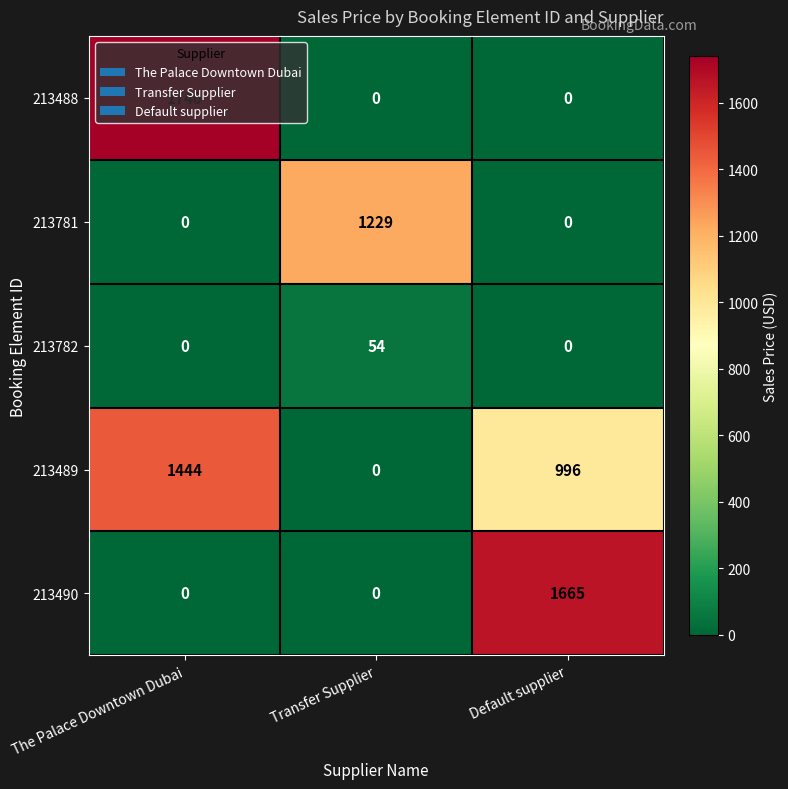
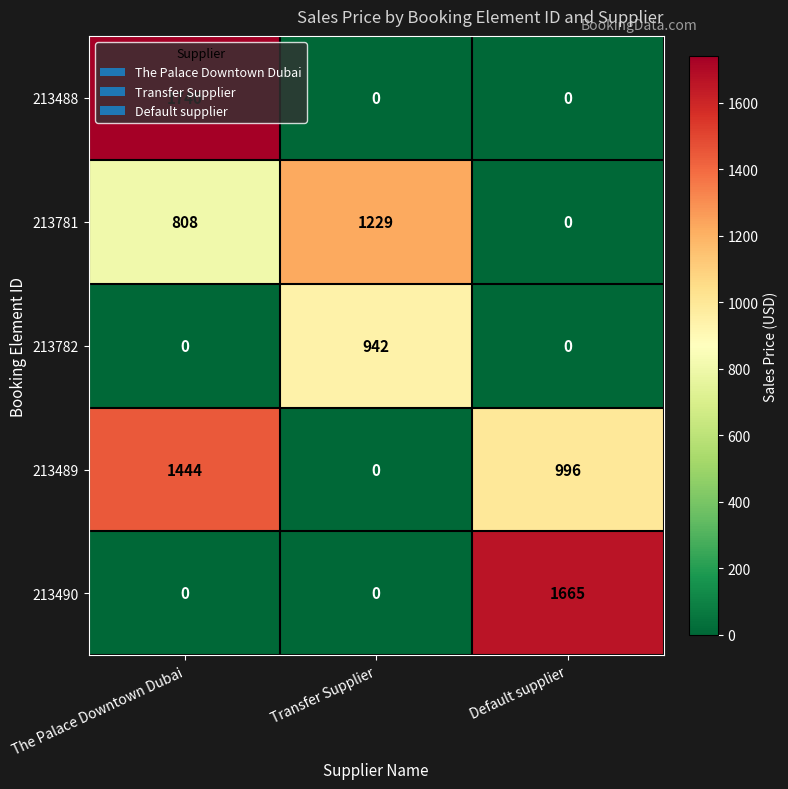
213781, The Palace Downtown Dubai: 0 -> 808
213782, Transfer Supplier: 54 -> 942
